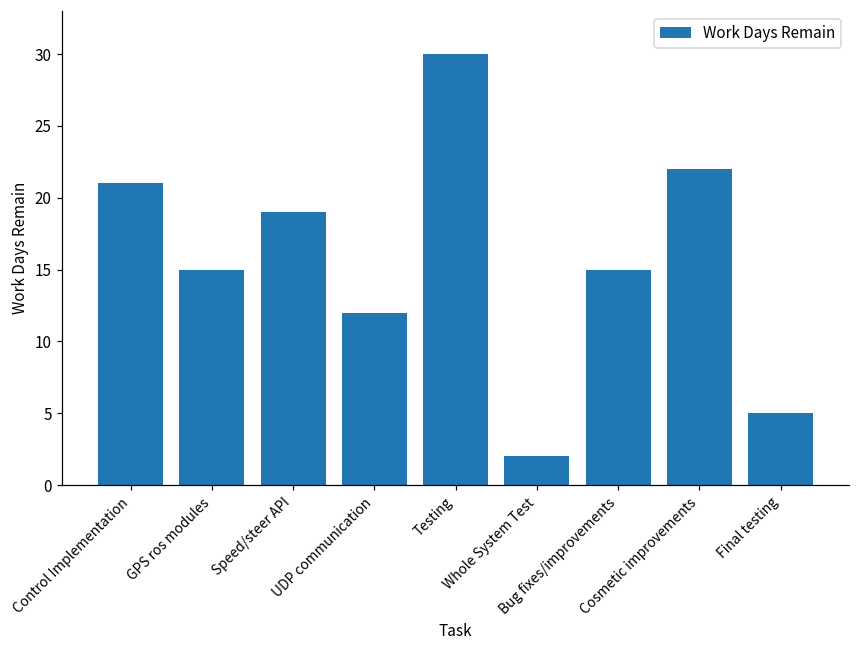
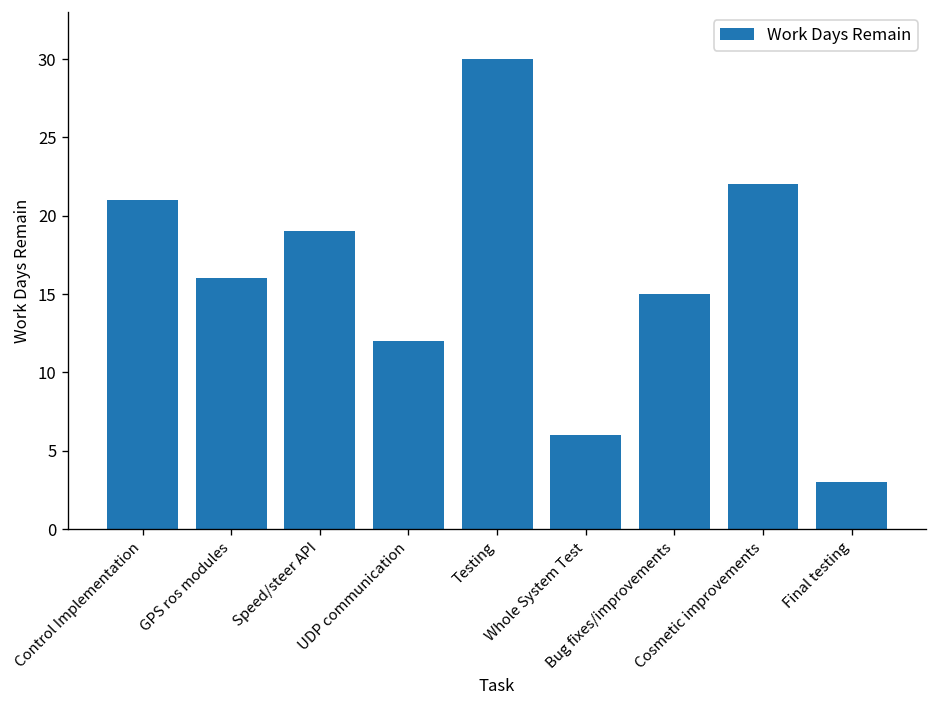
GPS ros modules: 15 -> 16
Whole System Test: 2 -> 6
Final testing: 5 -> 3
